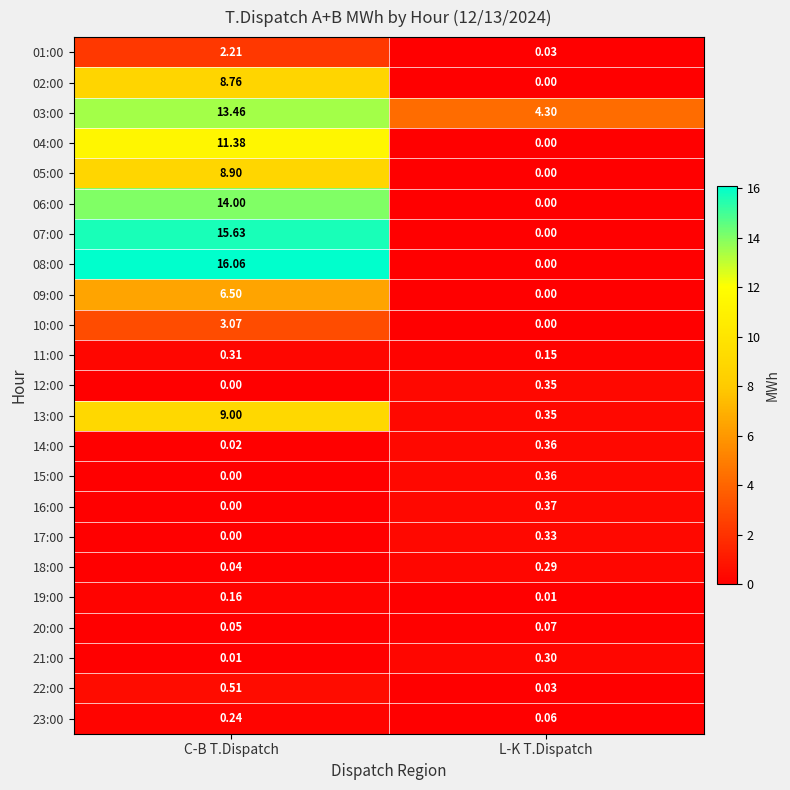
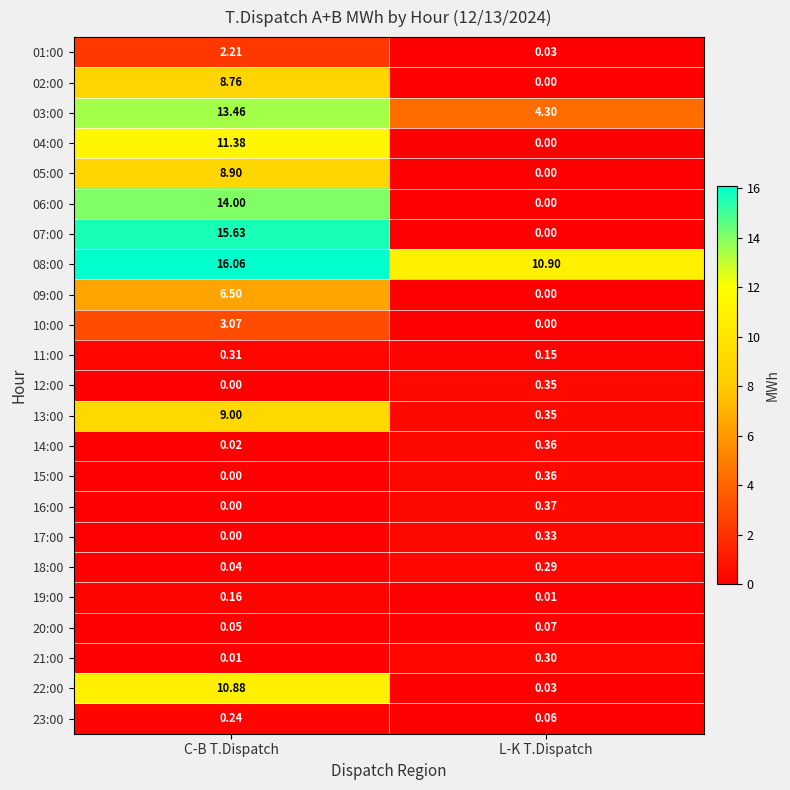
08:00, L-K T.Dispatch: 0.00 -> 10.90
22:00, C-B T.Dispatch: 0.51 -> 10.88
